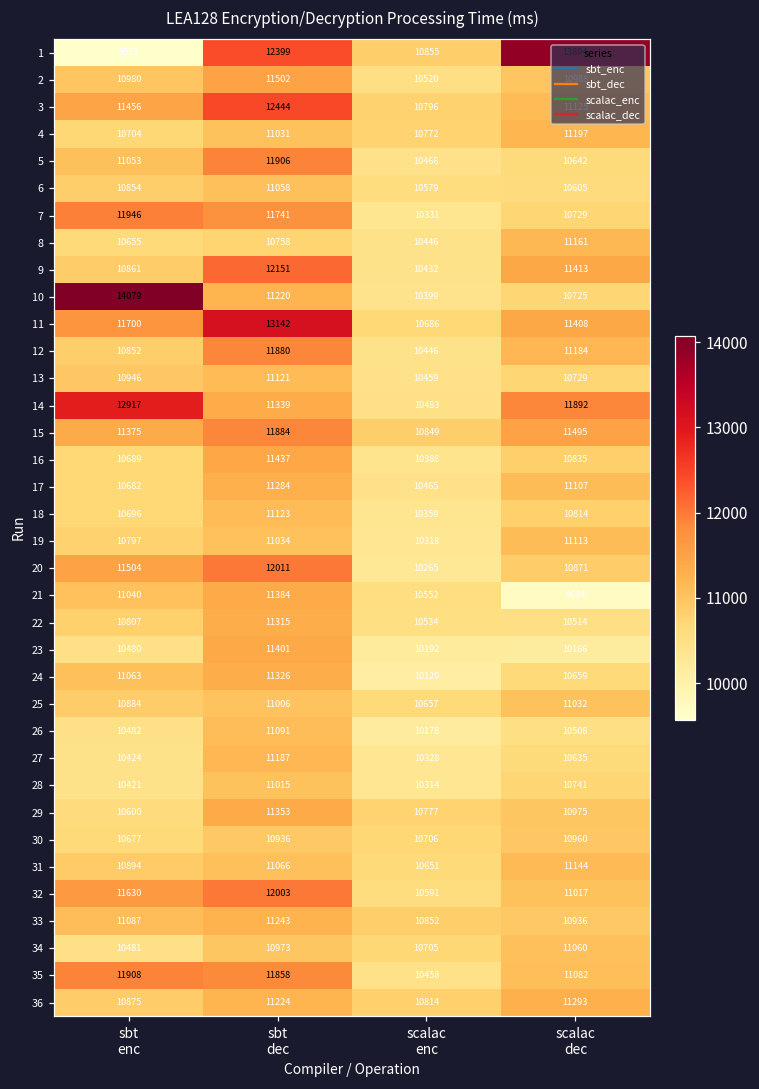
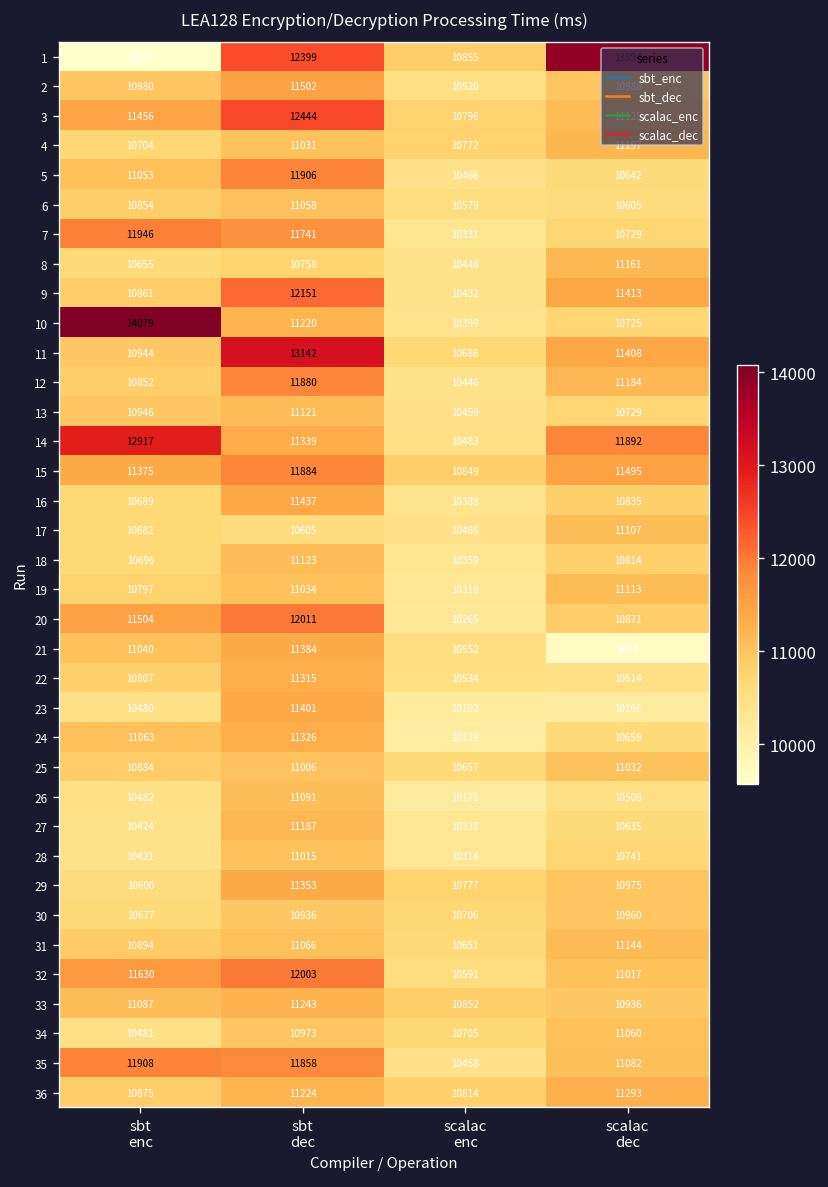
11, sbt enc: 11700 -> 10944
17, sbt dec: 11284 -> 10605
